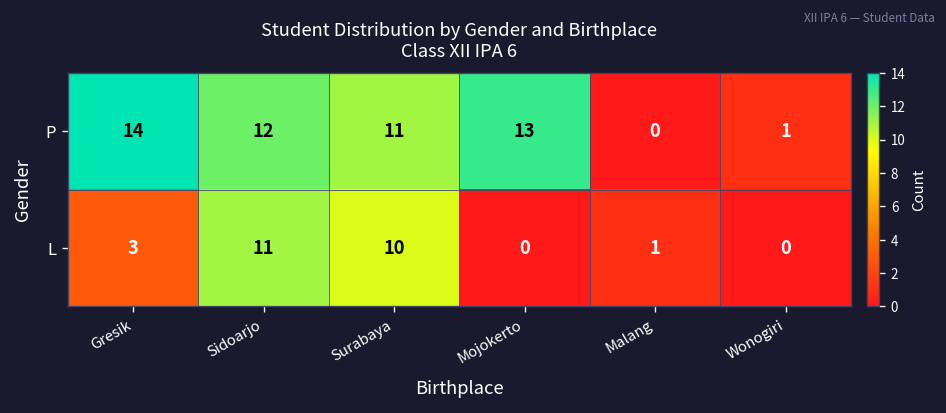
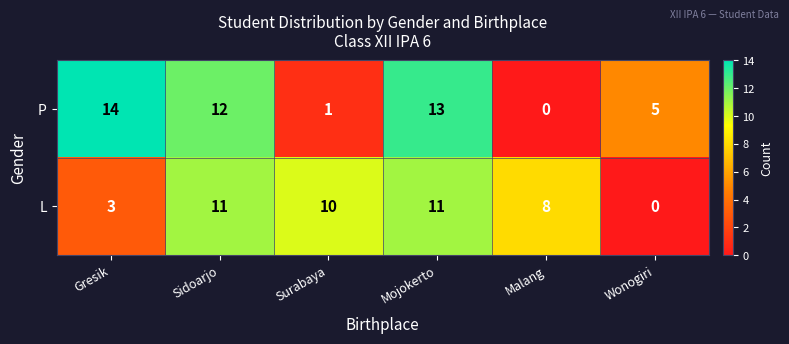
P, Surabaya: 11 -> 1
P, Wonogiri: 1 -> 5
L, Mojokerto: 0 -> 11
L, Malang: 1 -> 8
